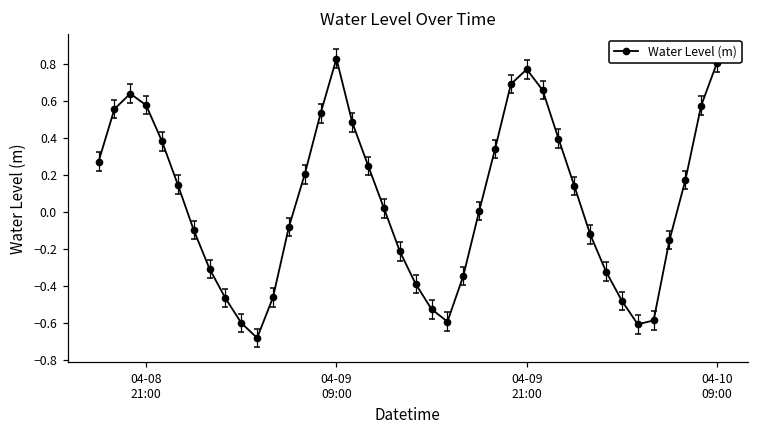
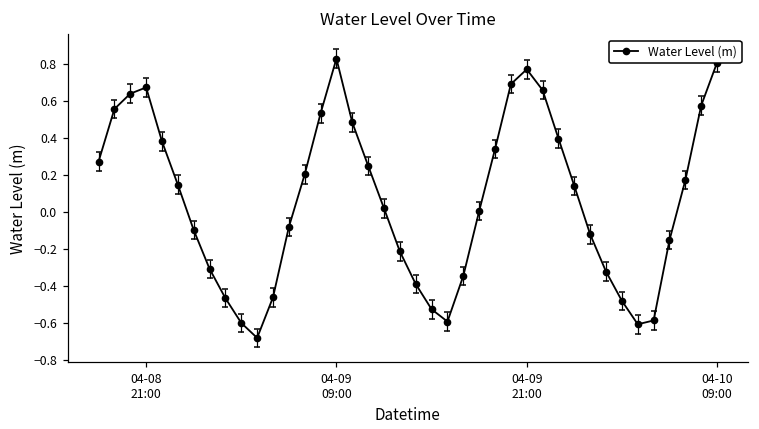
Water Level (m), 04-08 21:00: 0.58 -> 0.67
